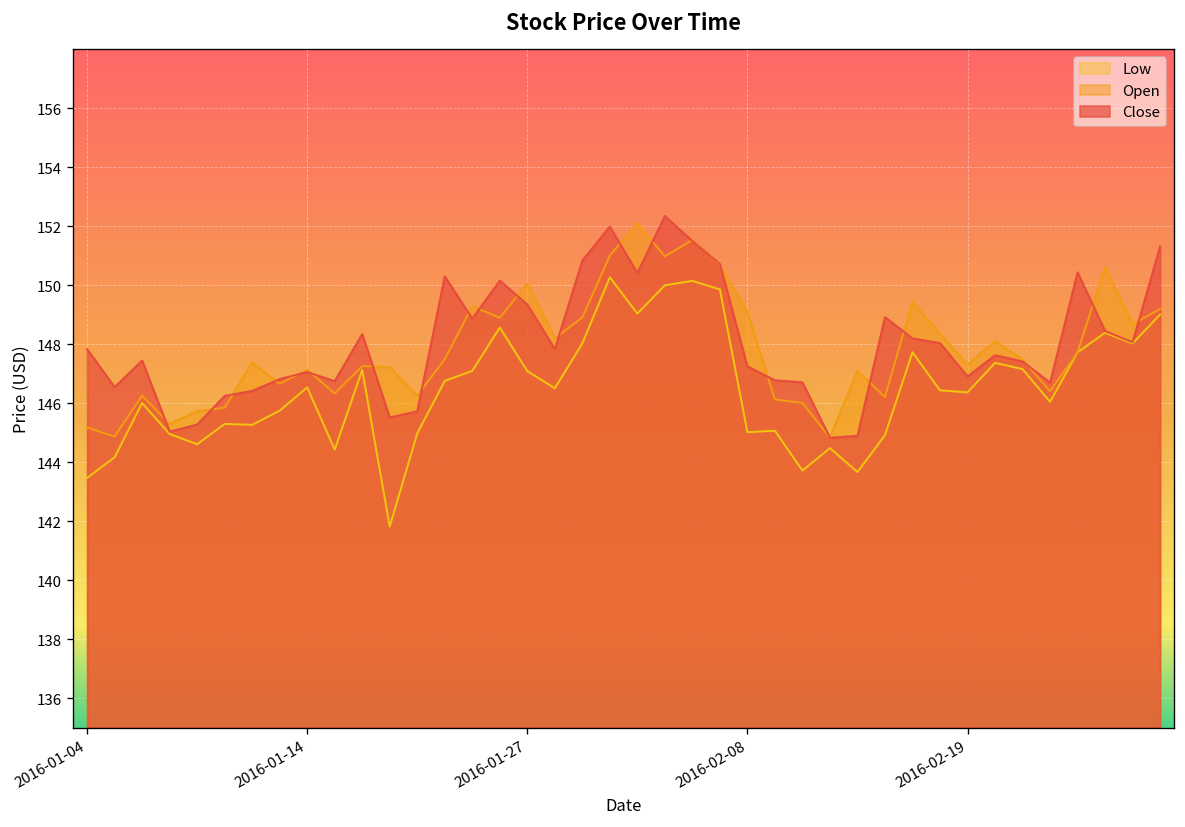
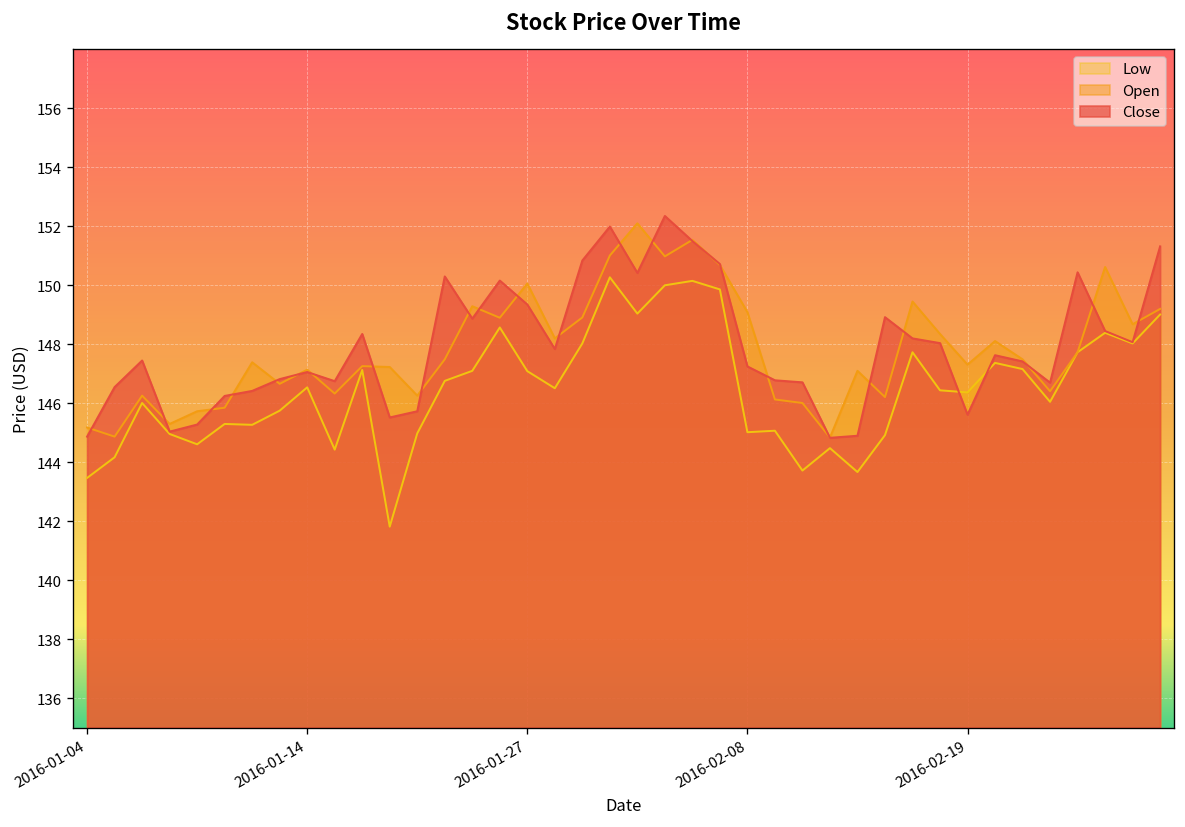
Close, 2016-01-04: 147.8 -> 144.9
Close, 2016-02-19: 146.9 -> 145.6
